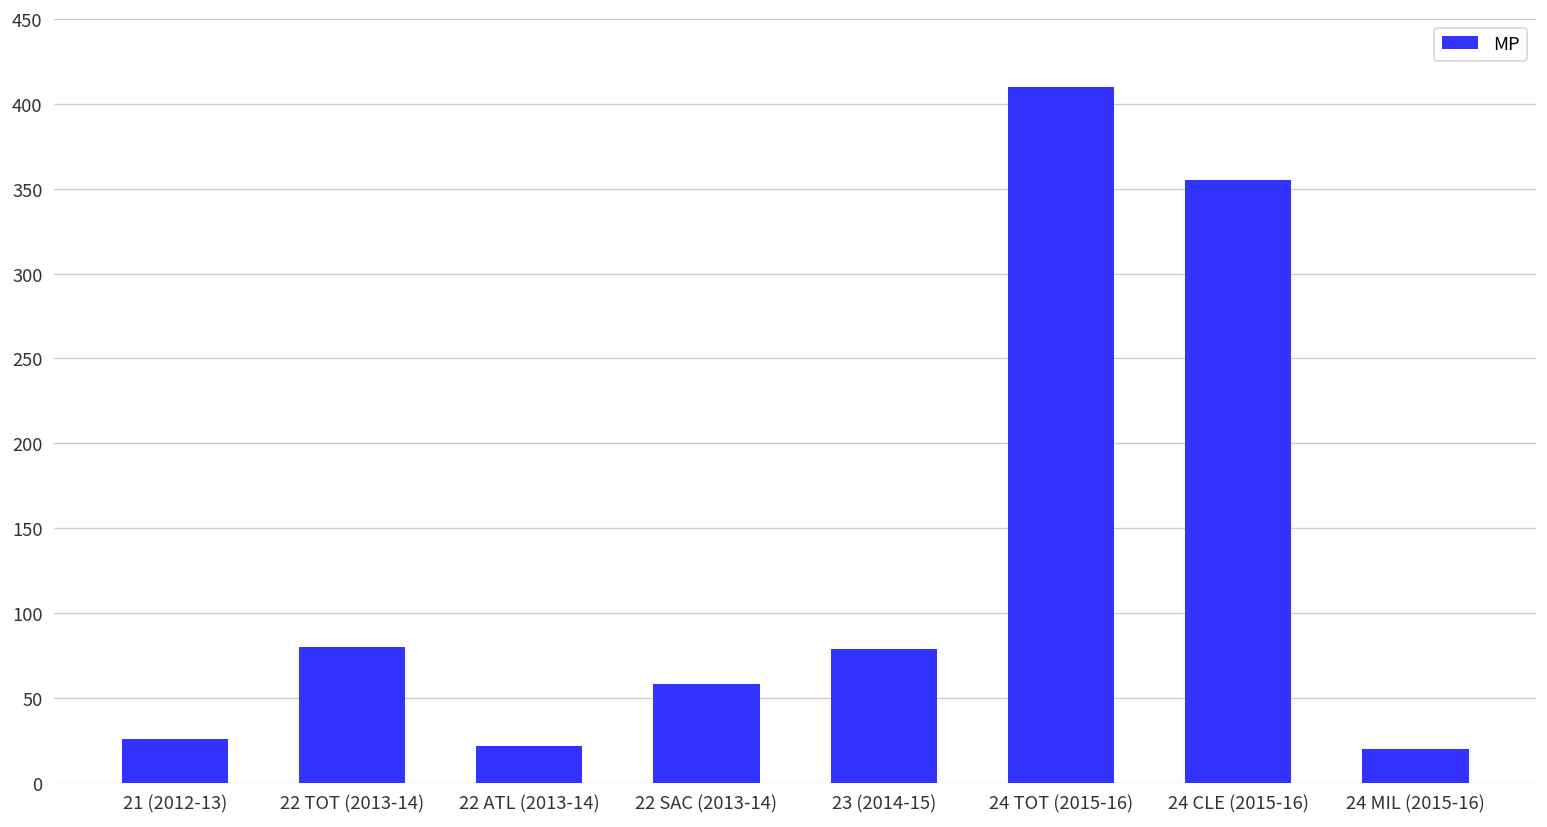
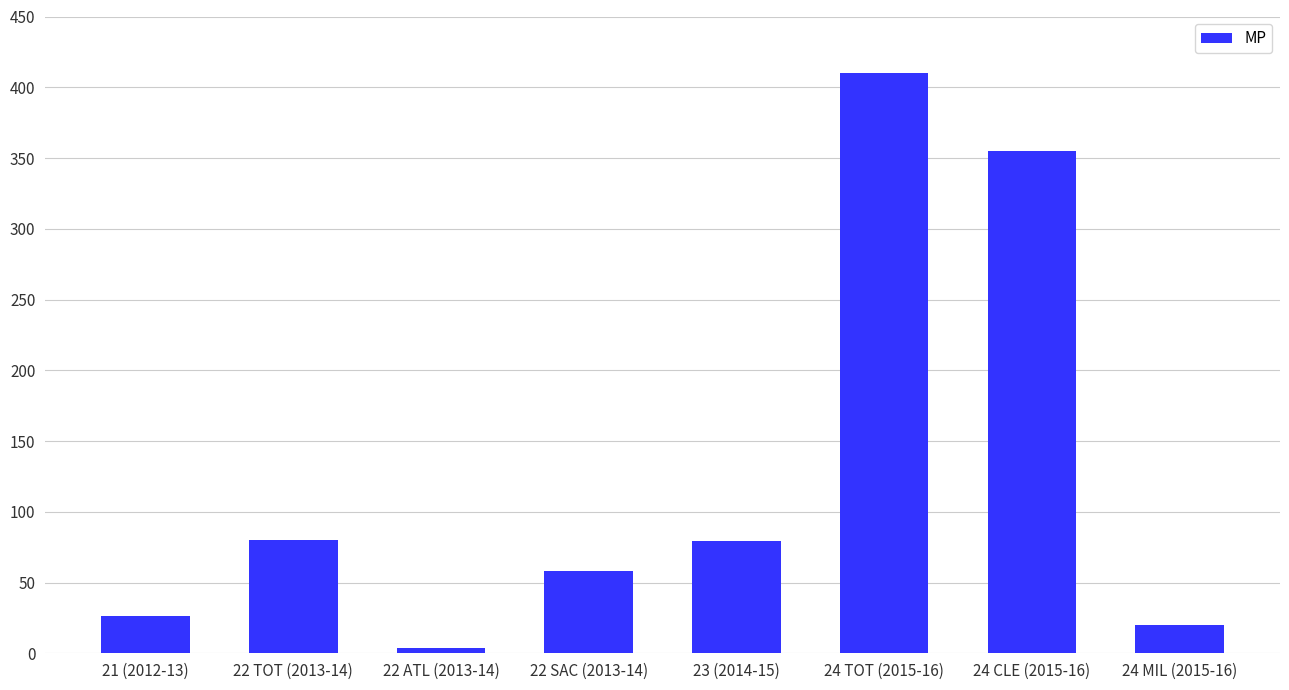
22 ATL (2013-14): 22 -> 4
